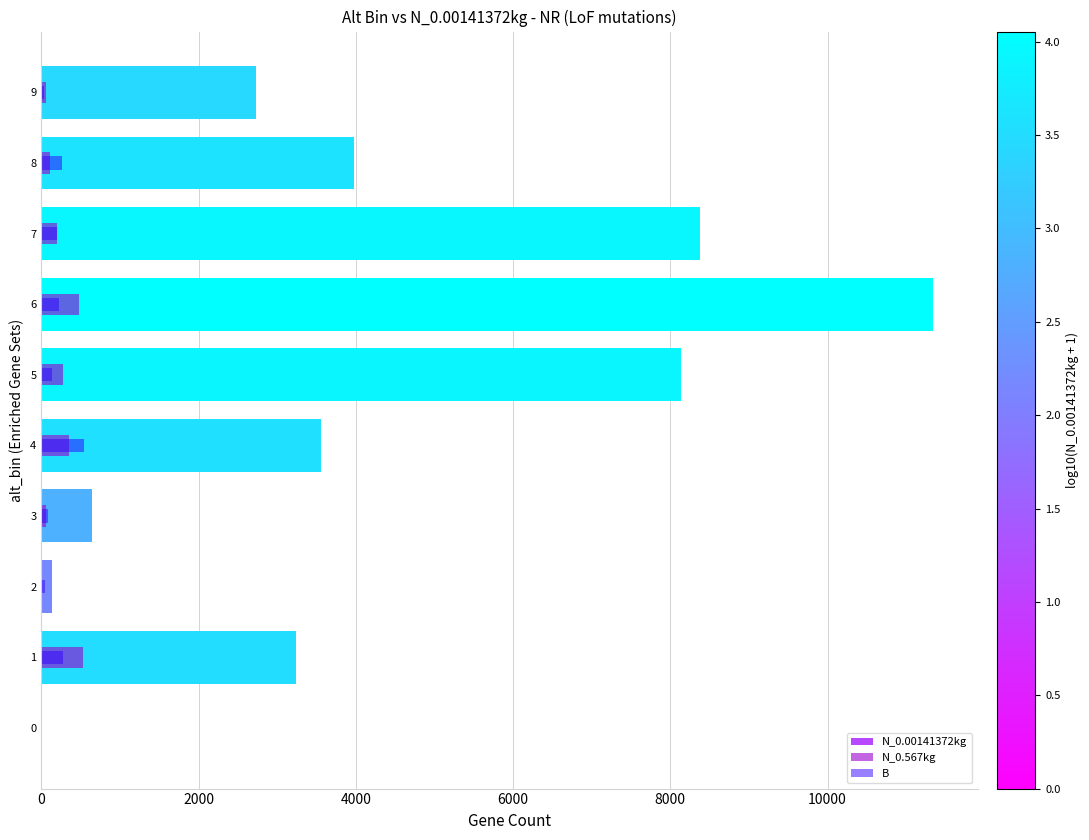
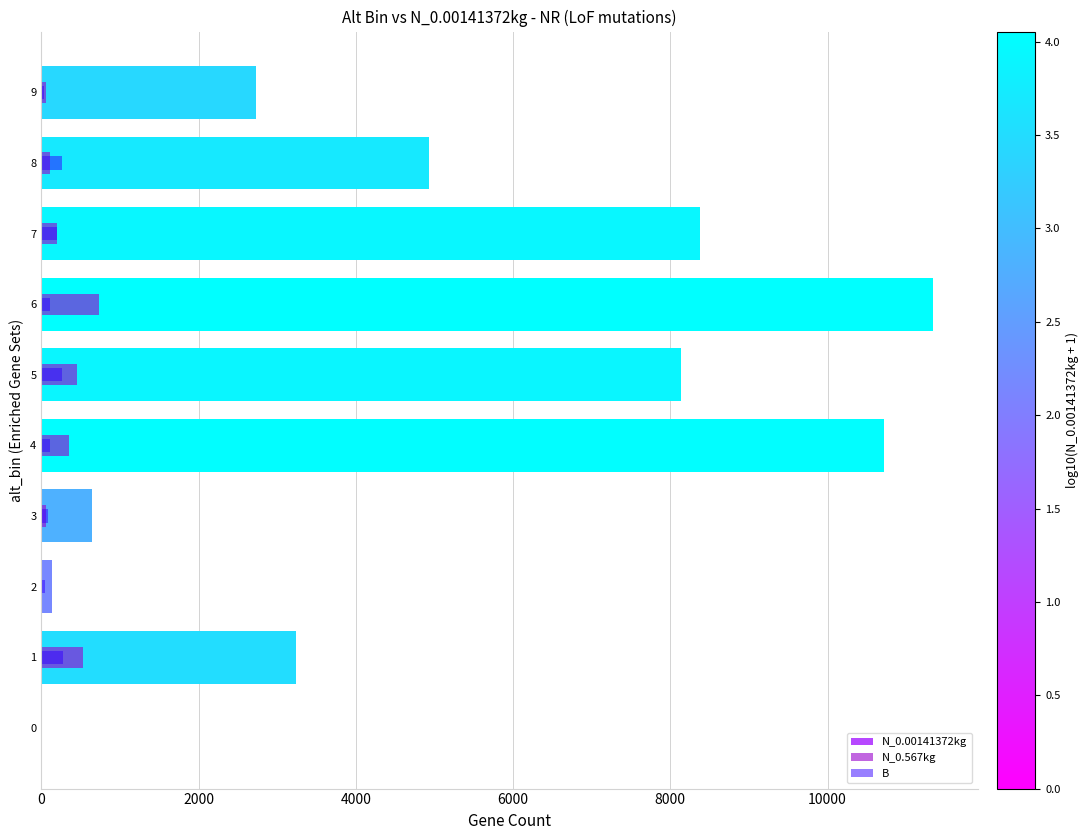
N_0.00141372kg, 8: 4000 -> 4900
N_0.567kg, 6: 500 -> 700
B, 6: 200 -> 100
N_0.567kg, 5: 300 -> 500
B, 5: 100 -> 300
N_0.00141372kg, 4: 3600 -> 10700
B, 4: 500 -> 100
